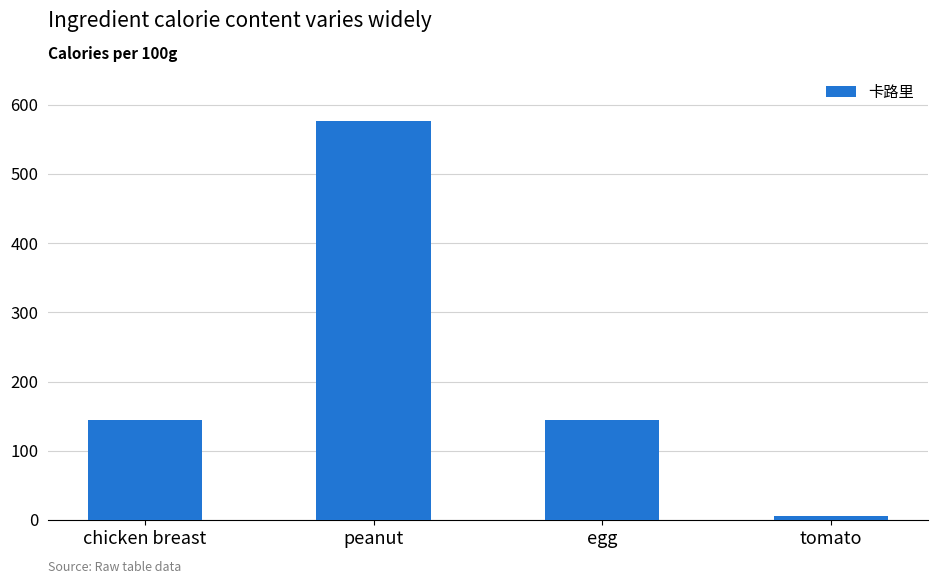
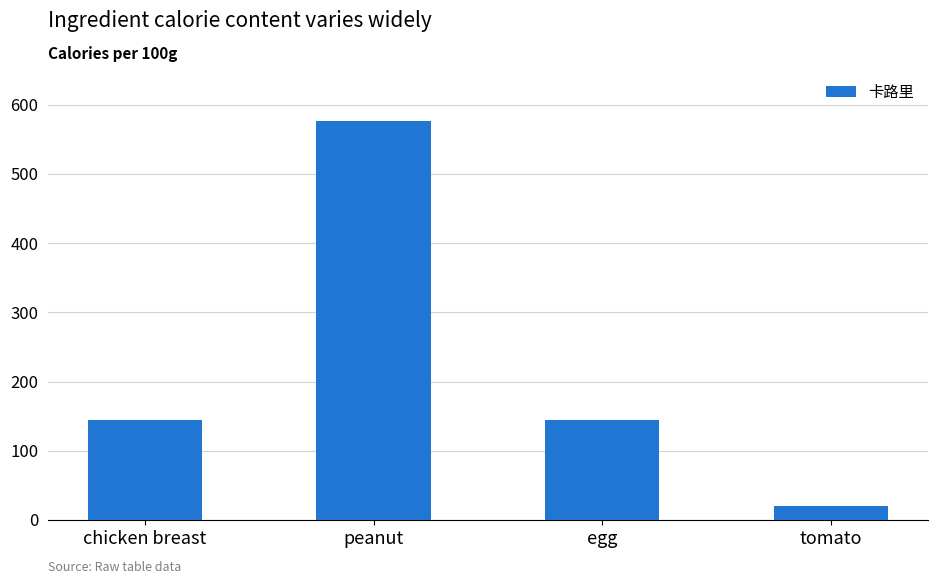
tomato: 10 -> 20
